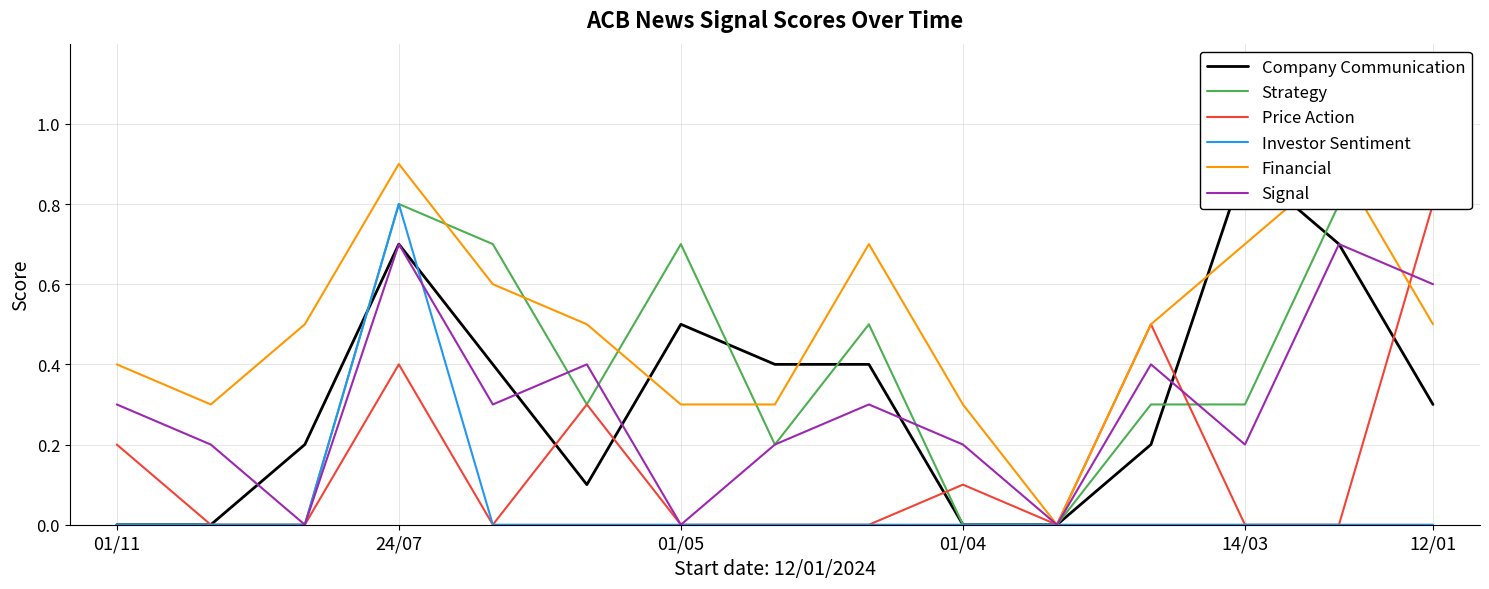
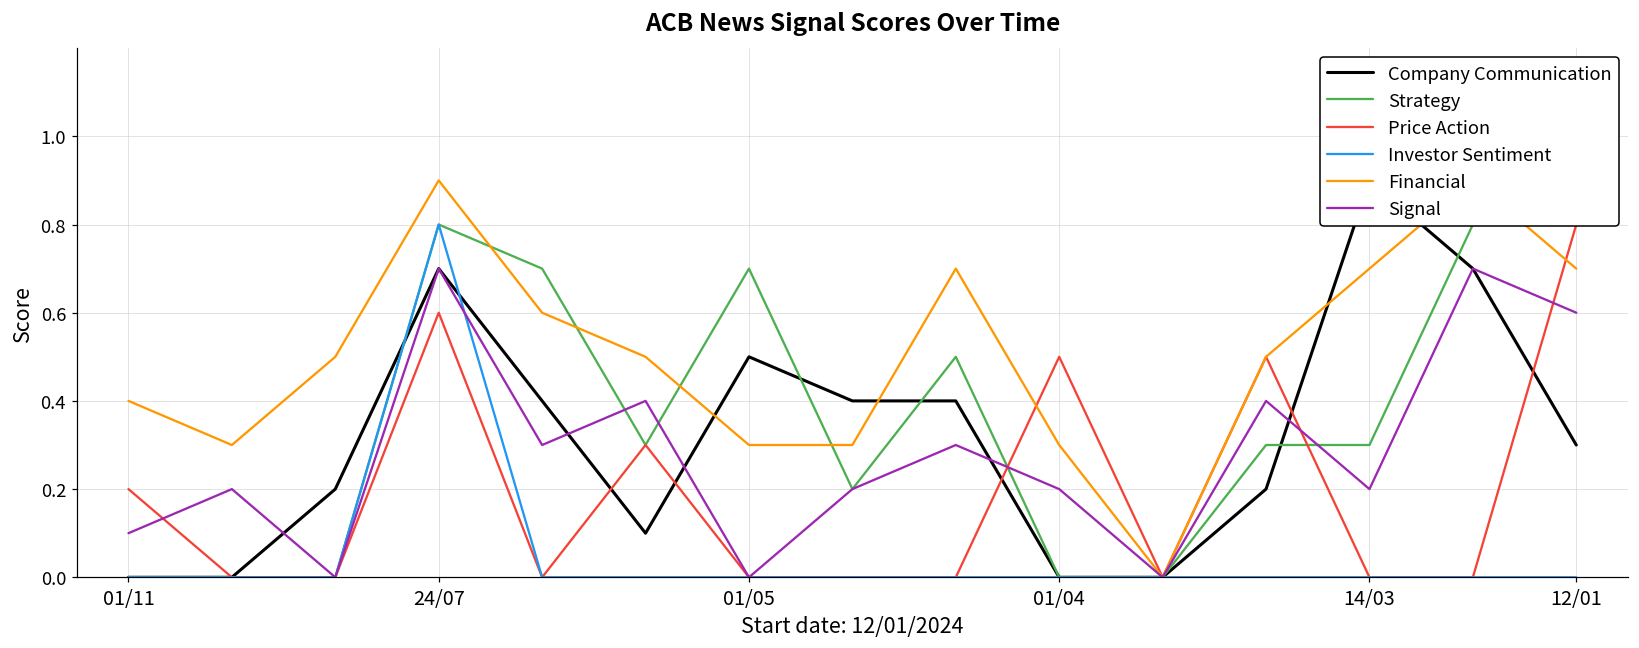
Signal, 01/11: 0.3 -> 0.1
Price Action, 24/07: 0.4 -> 0.6
Price Action, 01/04: 0.1 -> 0.5
Financial, 12/01: 0.5 -> 0.7
